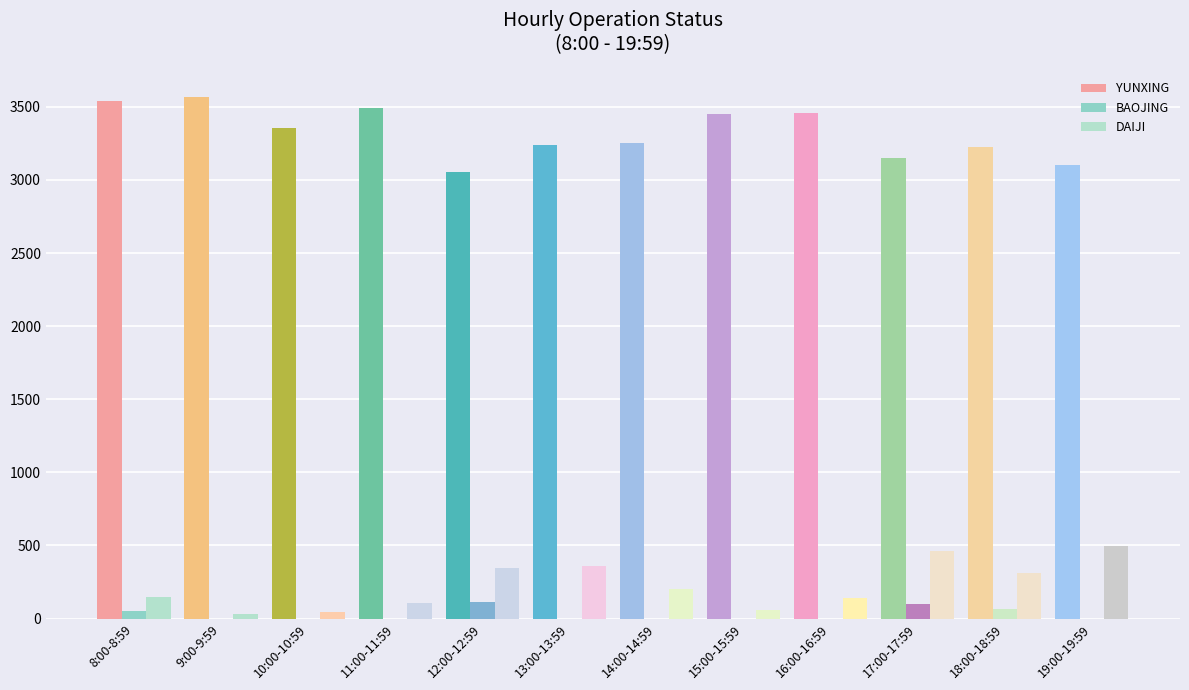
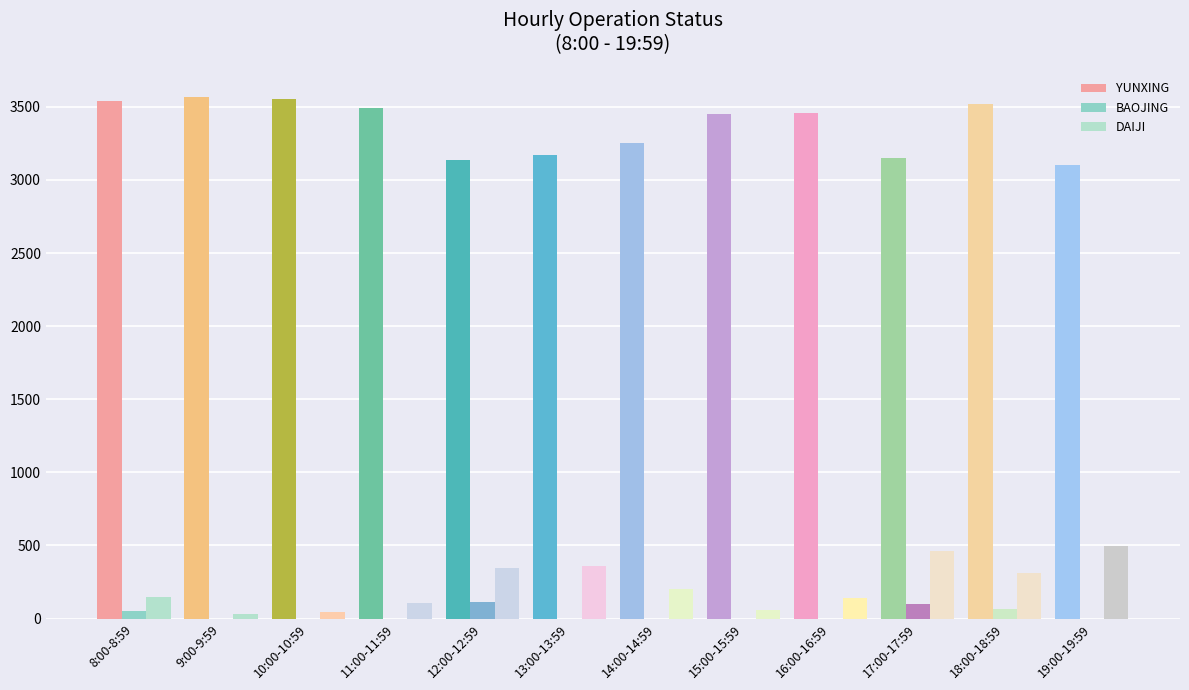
YUNXING, 10:00-10:59: 3360 -> 3550
YUNXING, 12:00-12:59: 3050 -> 3140
YUNXING, 13:00-13:59: 3240 -> 3170
YUNXING, 18:00-18:59: 3220 -> 3520
